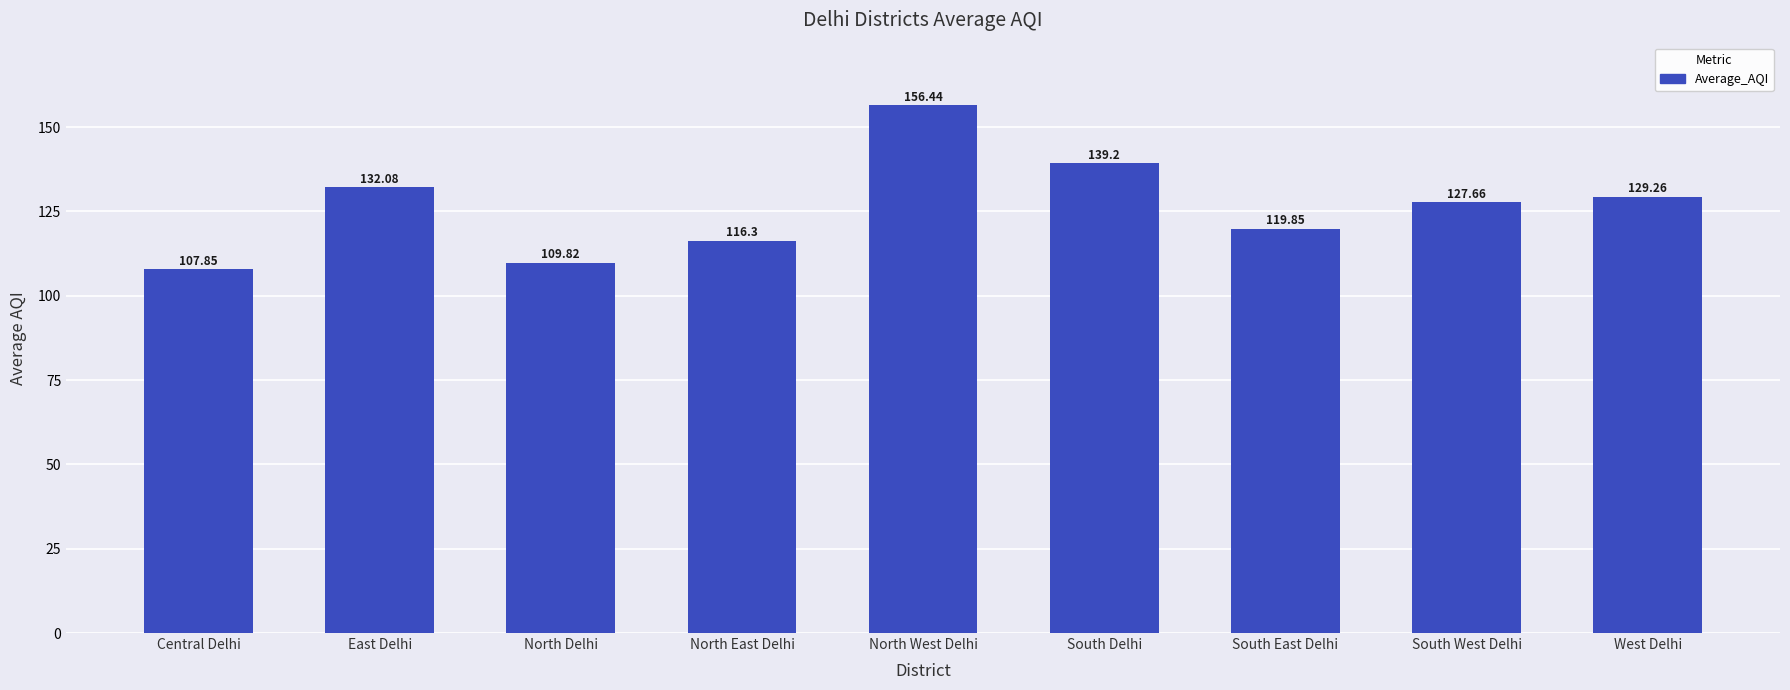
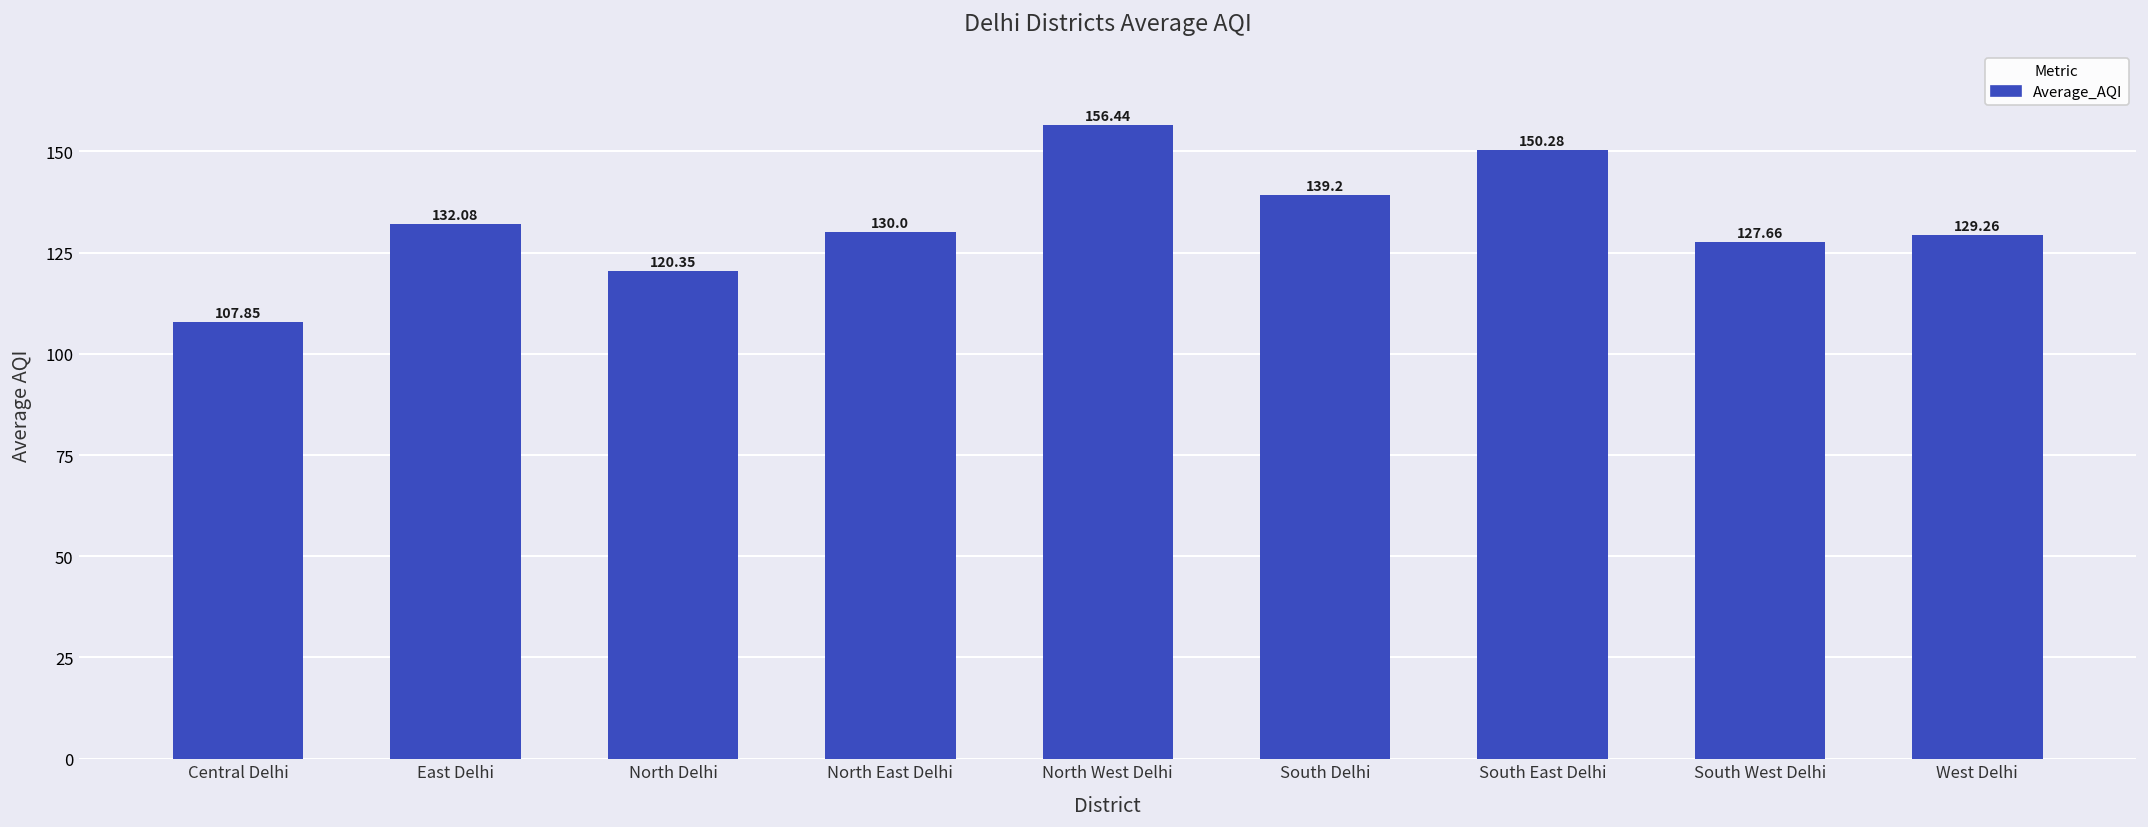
North Delhi: 109.82 -> 120.35
North East Delhi: 116.3 -> 130.0
South East Delhi: 119.85 -> 150.28
